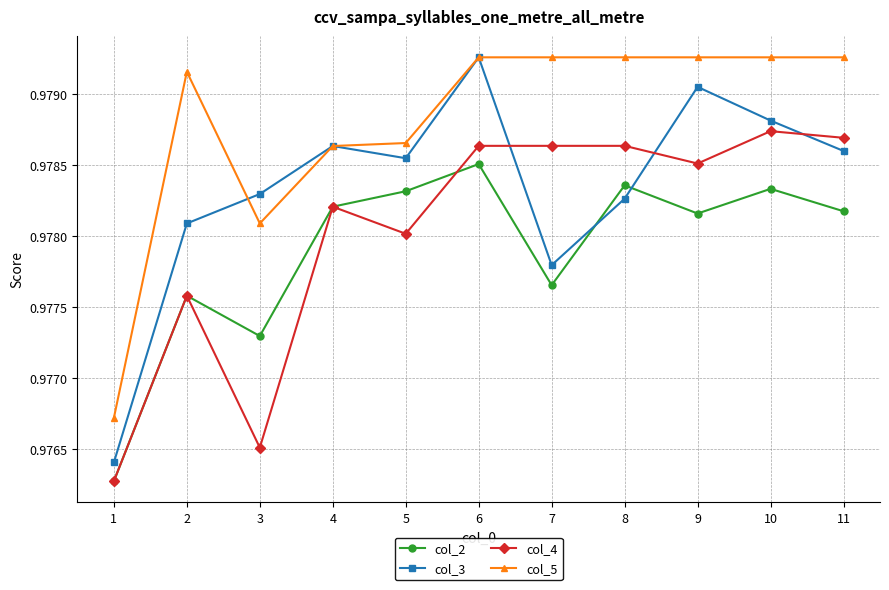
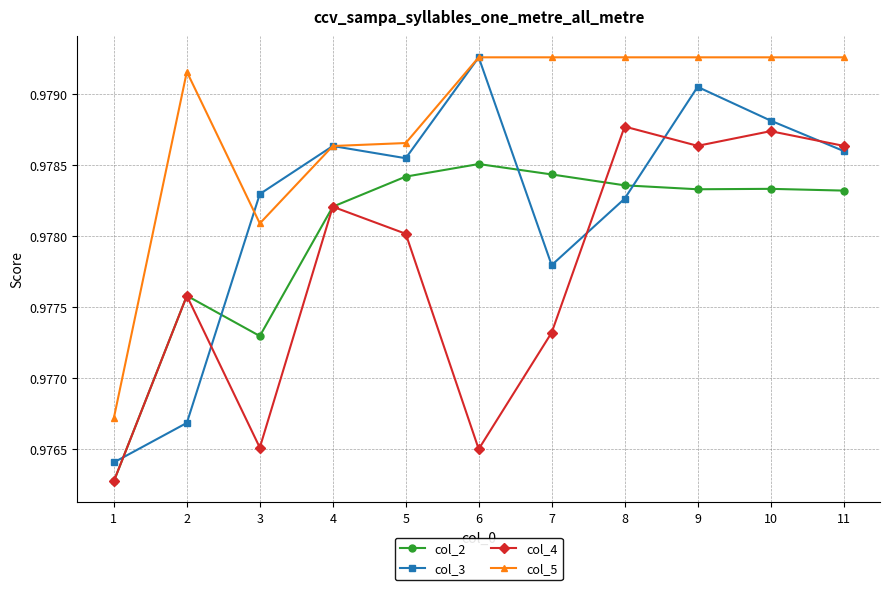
col_3, 2: 0.97809 -> 0.97668
col_2, 5: 0.97832 -> 0.97842
col_4, 6: 0.97864 -> 0.97650
col_2, 7: 0.97765 -> 0.97844
col_4, 7: 0.97864 -> 0.97732
col_4, 8: 0.97864 -> 0.97877
col_2, 9: 0.97816 -> 0.97833
col_4, 9: 0.97851 -> 0.97864
col_2, 11: 0.97818 -> 0.97832
col_4, 11: 0.97869 -> 0.97864
